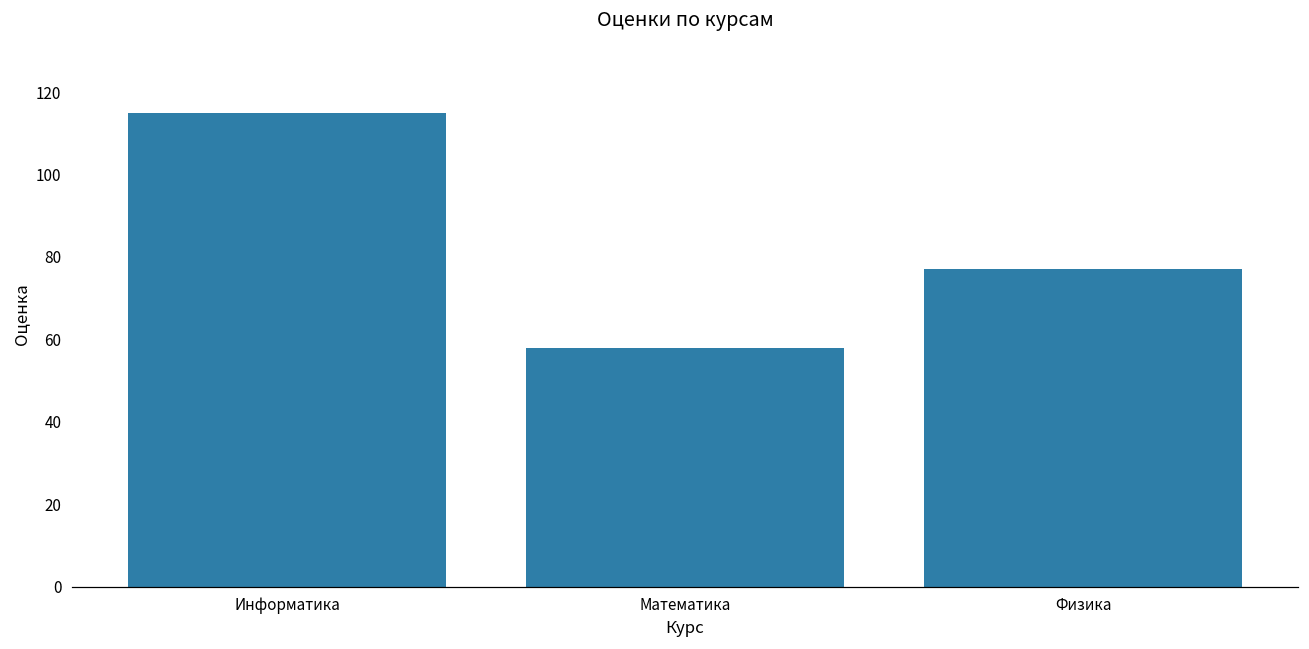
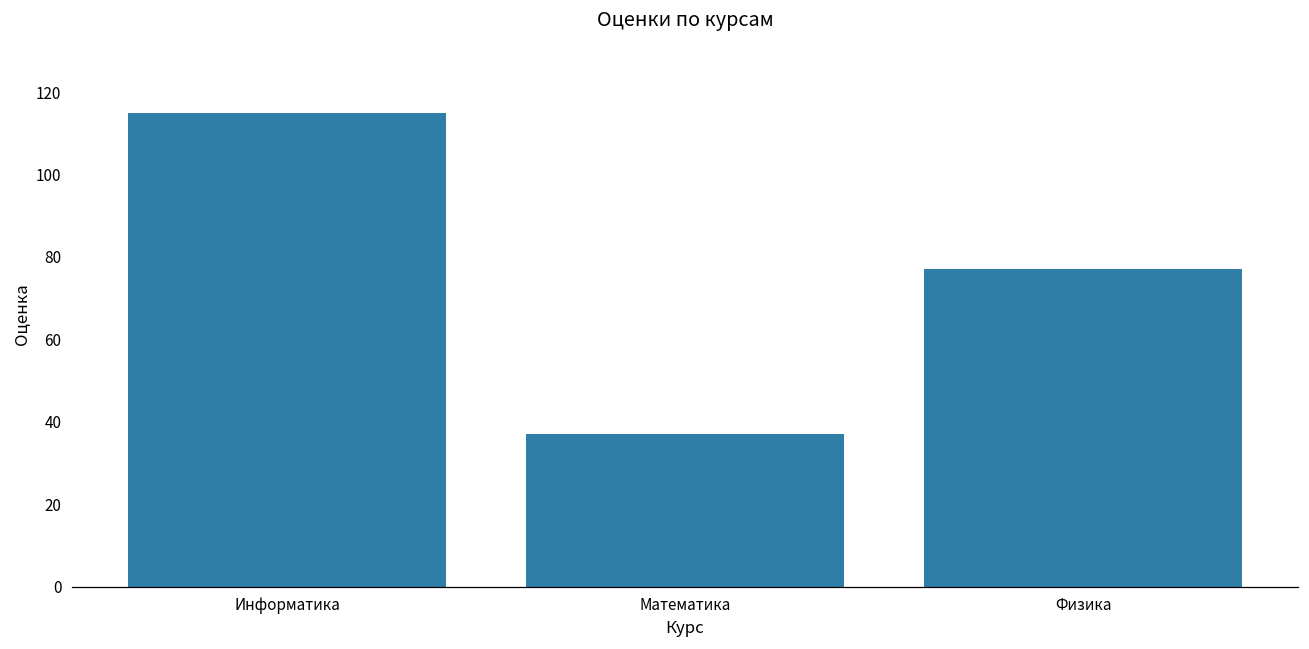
Математика: 58 -> 37
